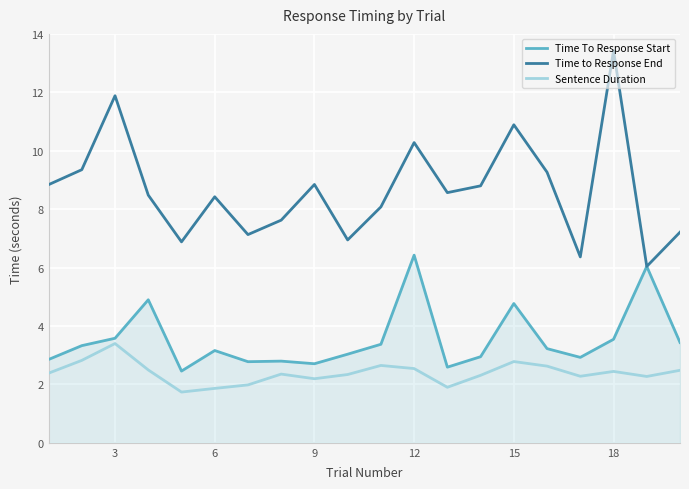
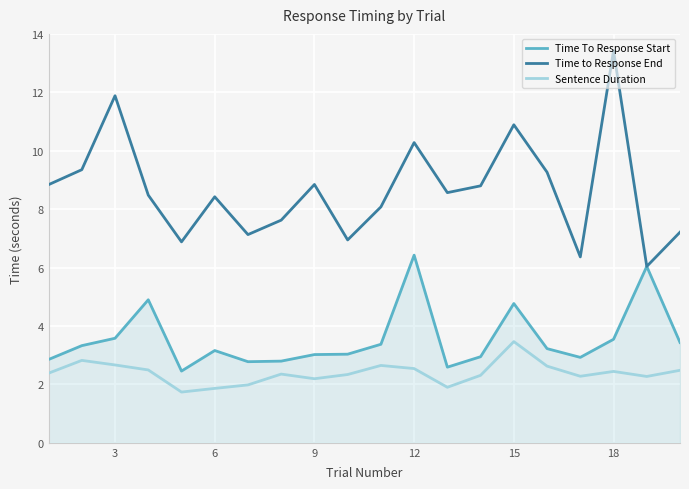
Sentence Duration, 3: 3.4 -> 2.7
Time To Response Start, 9: 2.7 -> 3.0
Sentence Duration, 15: 2.8 -> 3.5
